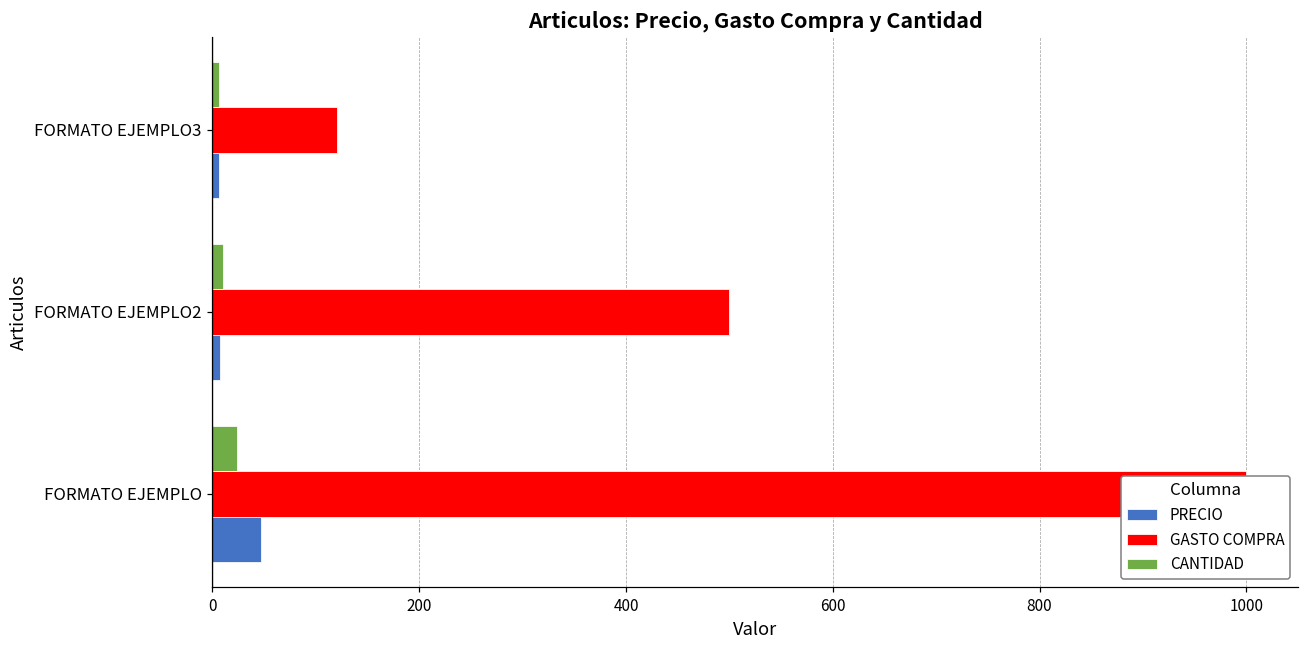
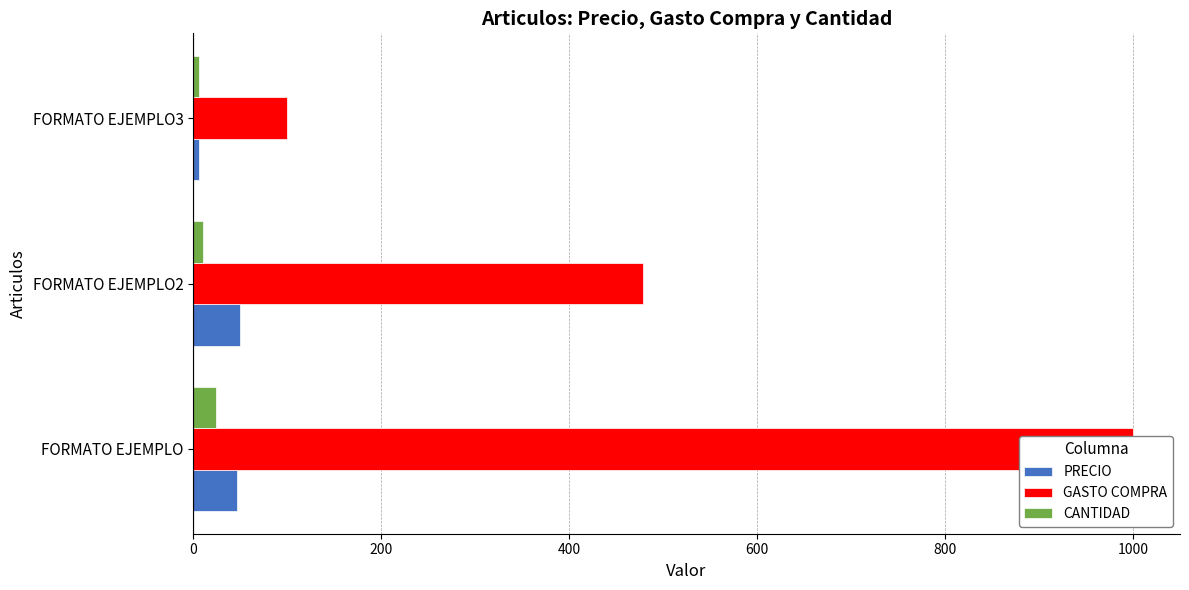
GASTO COMPRA, FORMATO EJEMPLO3: 120 -> 100
GASTO COMPRA, FORMATO EJEMPLO2: 500 -> 480
PRECIO, FORMATO EJEMPLO2: 10 -> 50
